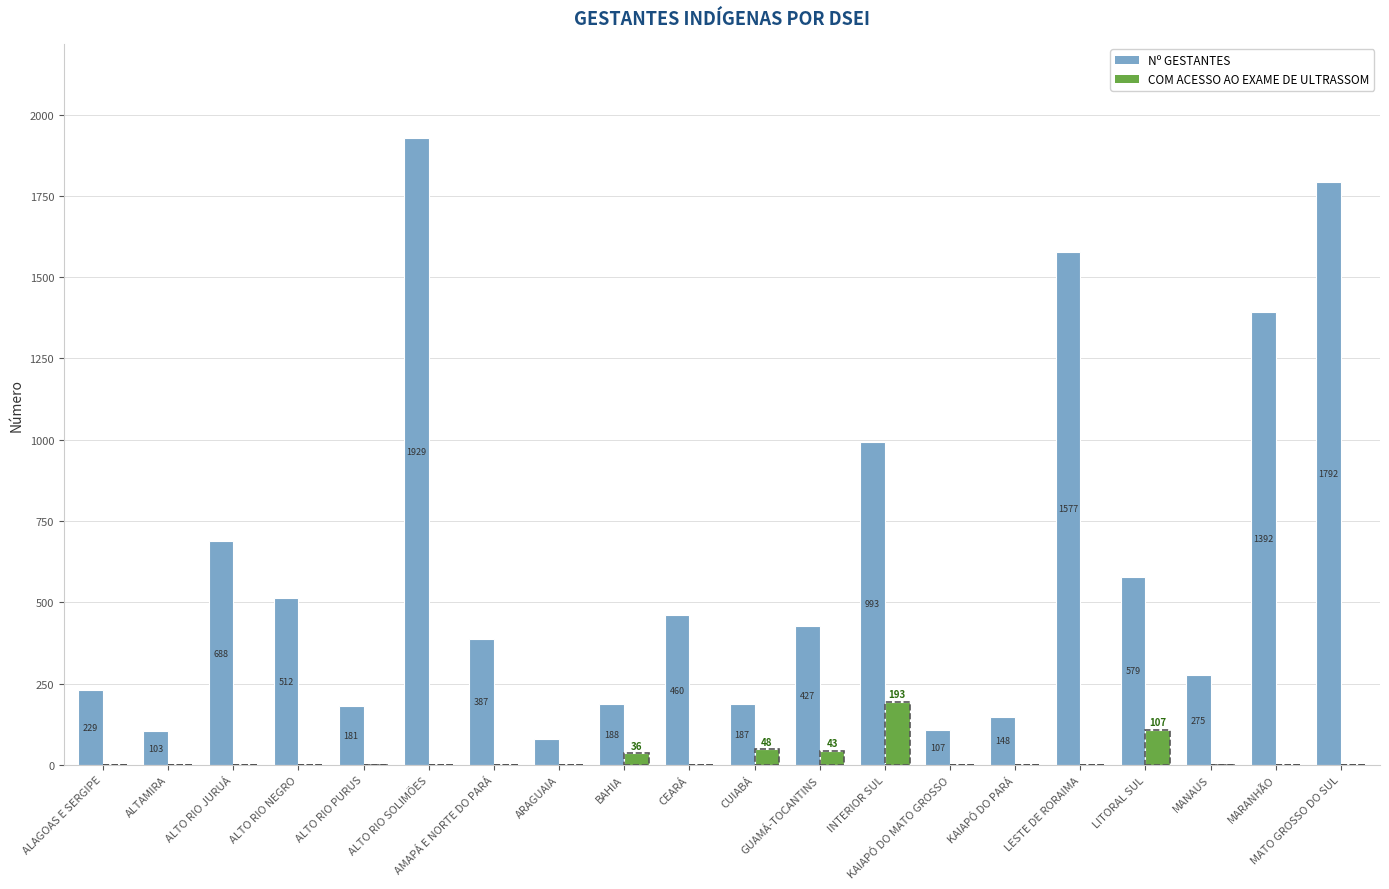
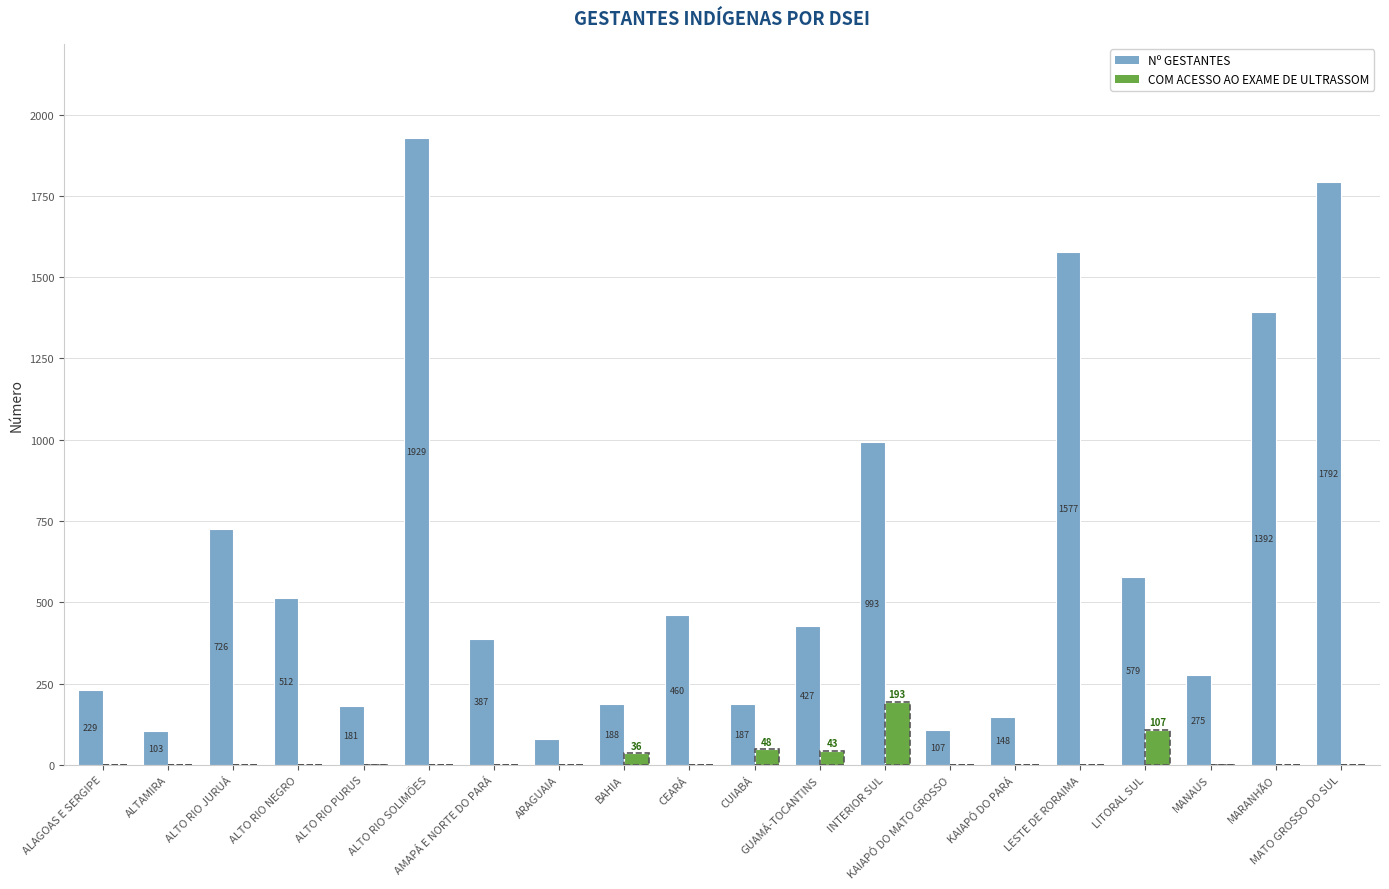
Nº GESTANTES, ALTO RIO JURUÁ: 688 -> 726
